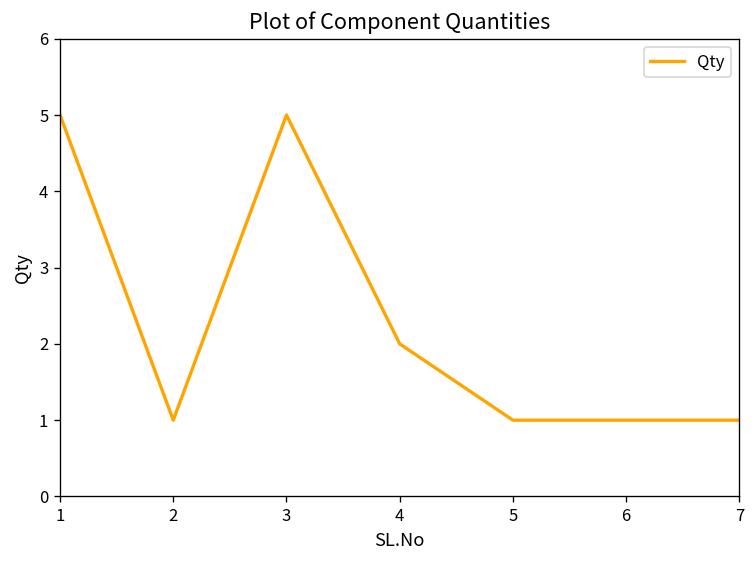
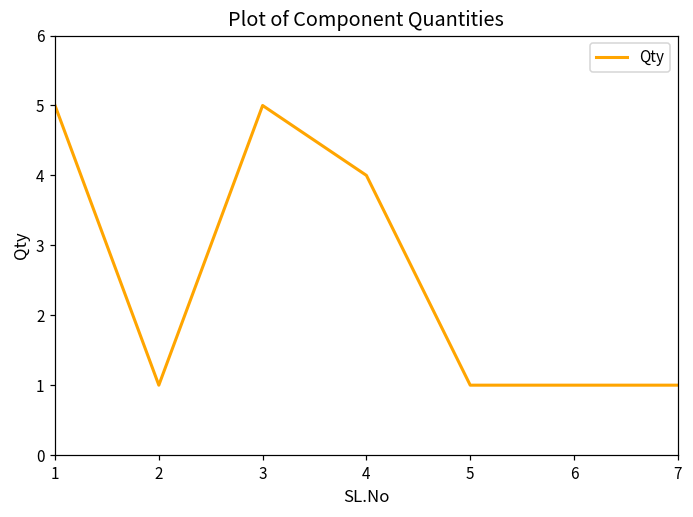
4: 2 -> 4
